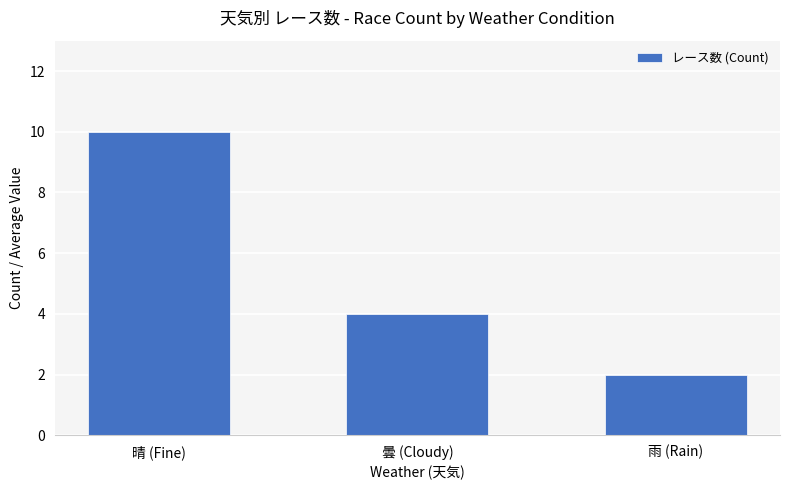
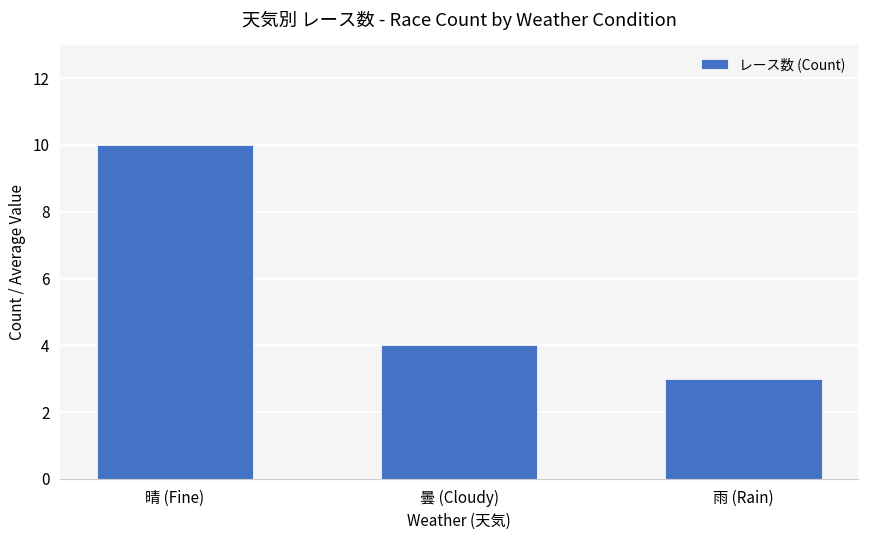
雨 (Rain): 2 -> 3
